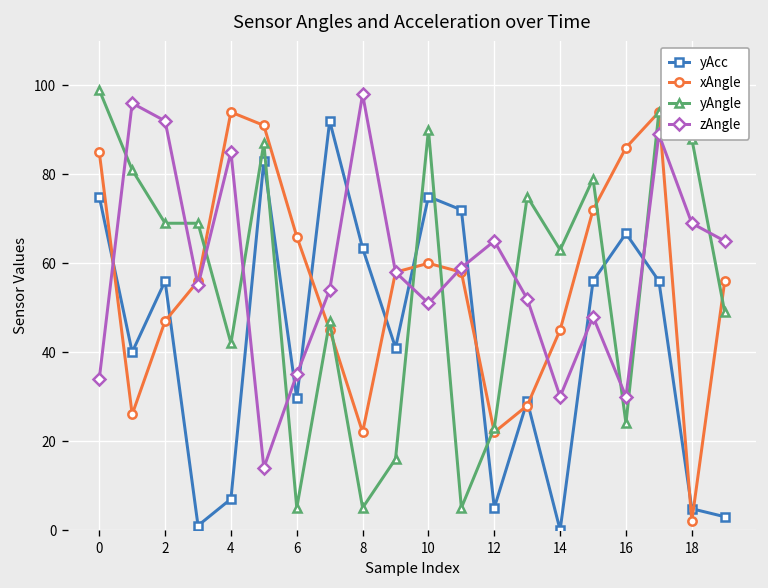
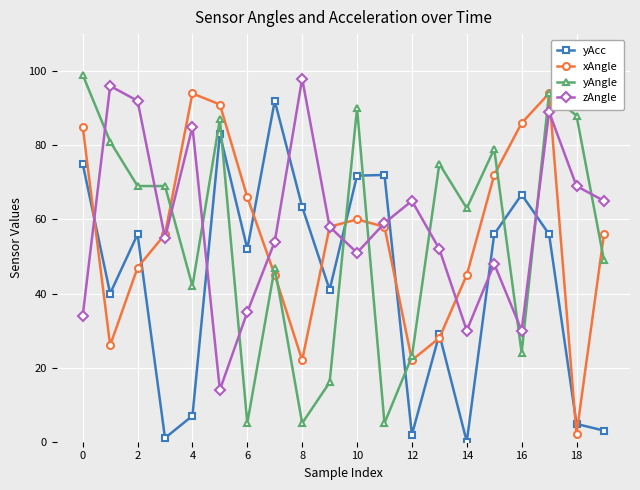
yAcc, 6: 30 -> 52
yAcc, 10: 75 -> 72
yAcc, 12: 5 -> 2
